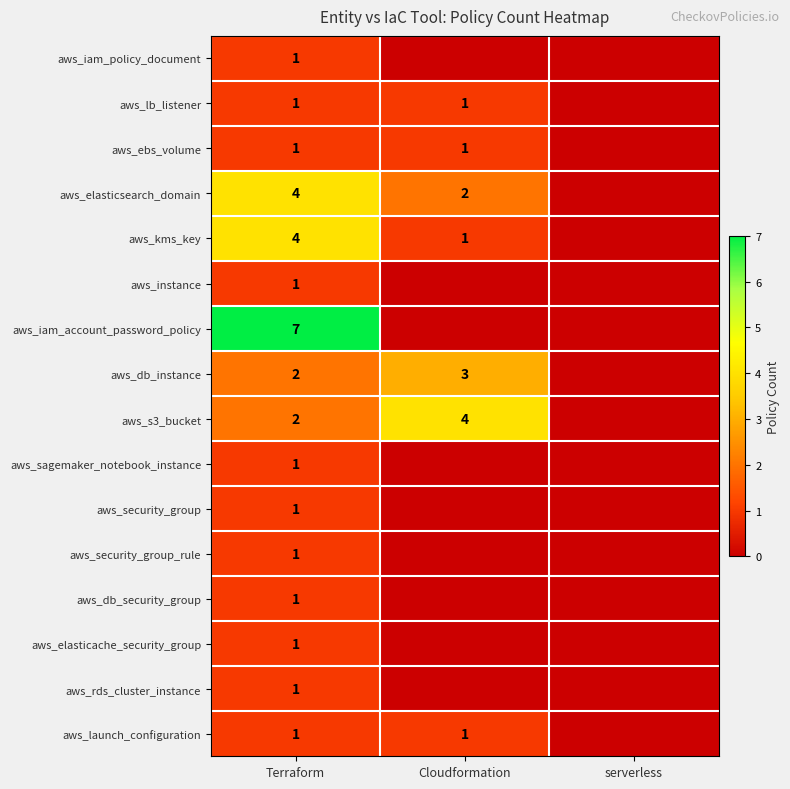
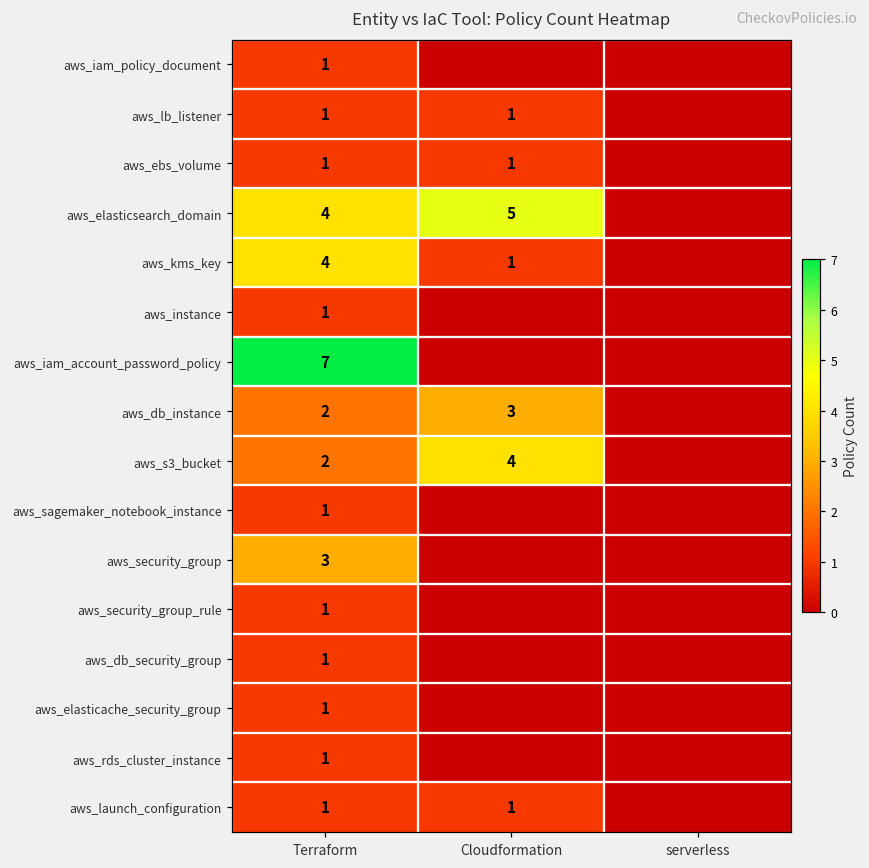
aws_elasticsearch_domain, Cloudformation: 2 -> 5
aws_security_group, Terraform: 1 -> 3
